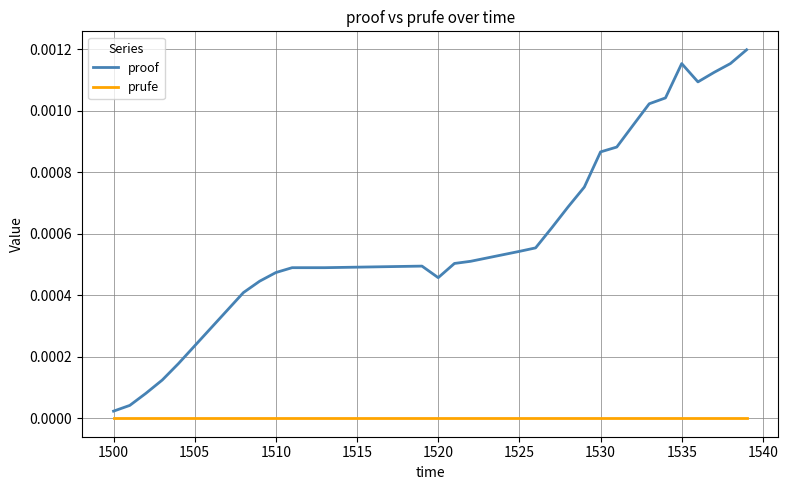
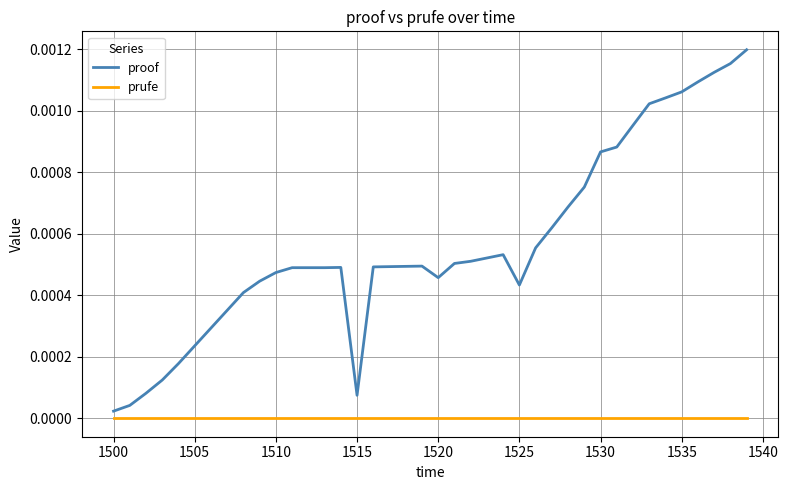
proof, 1515: 0.00049 -> 0.00007
proof, 1525: 0.00054 -> 0.00043
proof, 1535: 0.00115 -> 0.00106
